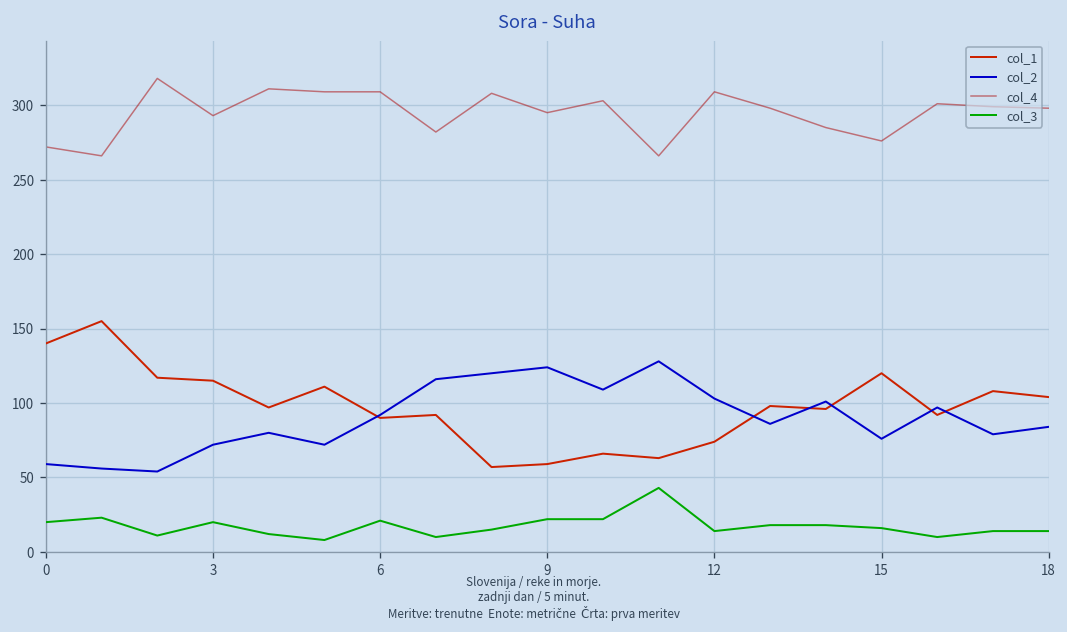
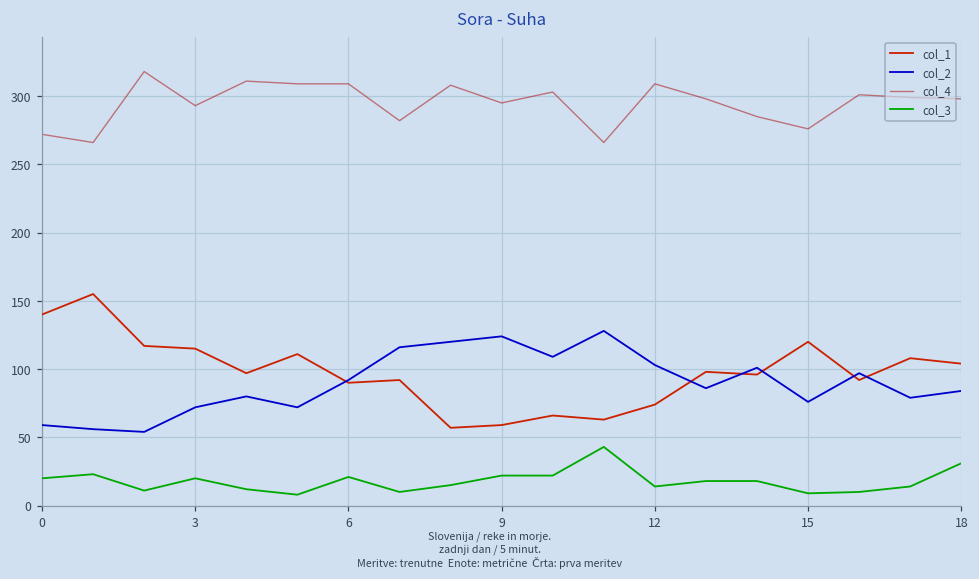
col_3, 15: 16 -> 9
col_3, 18: 14 -> 31
